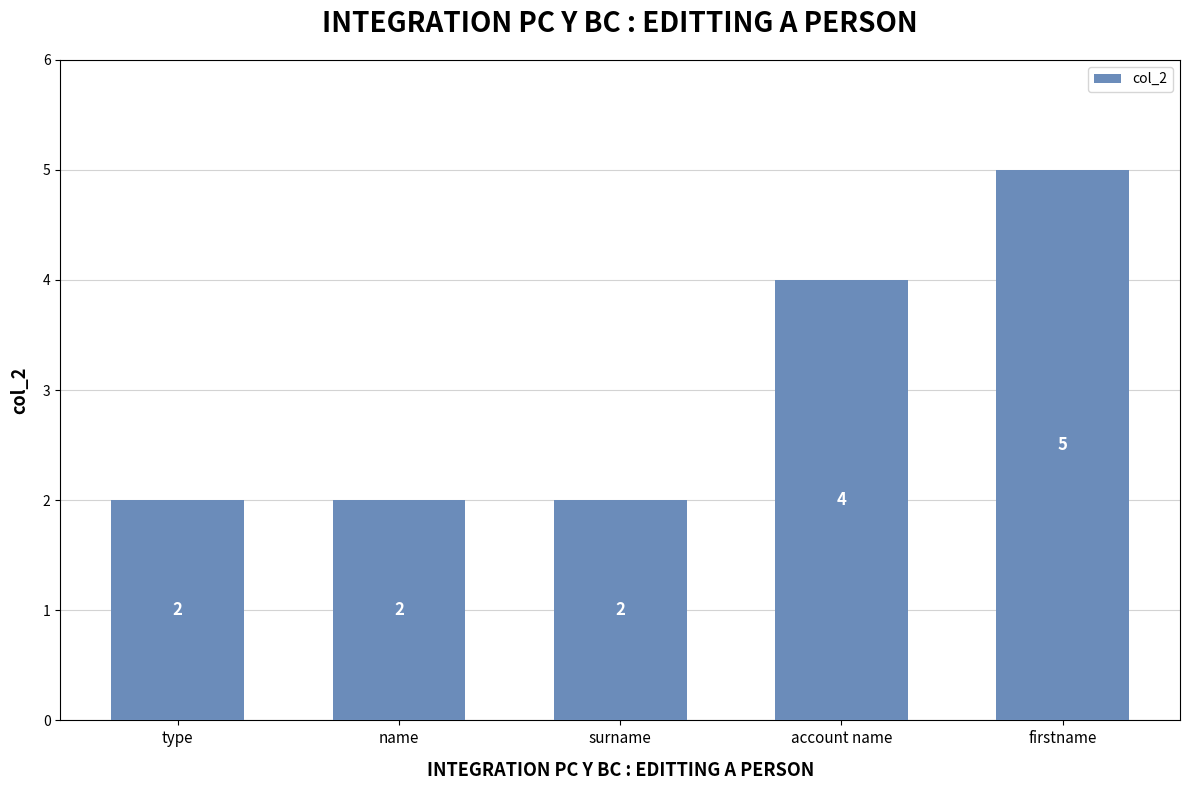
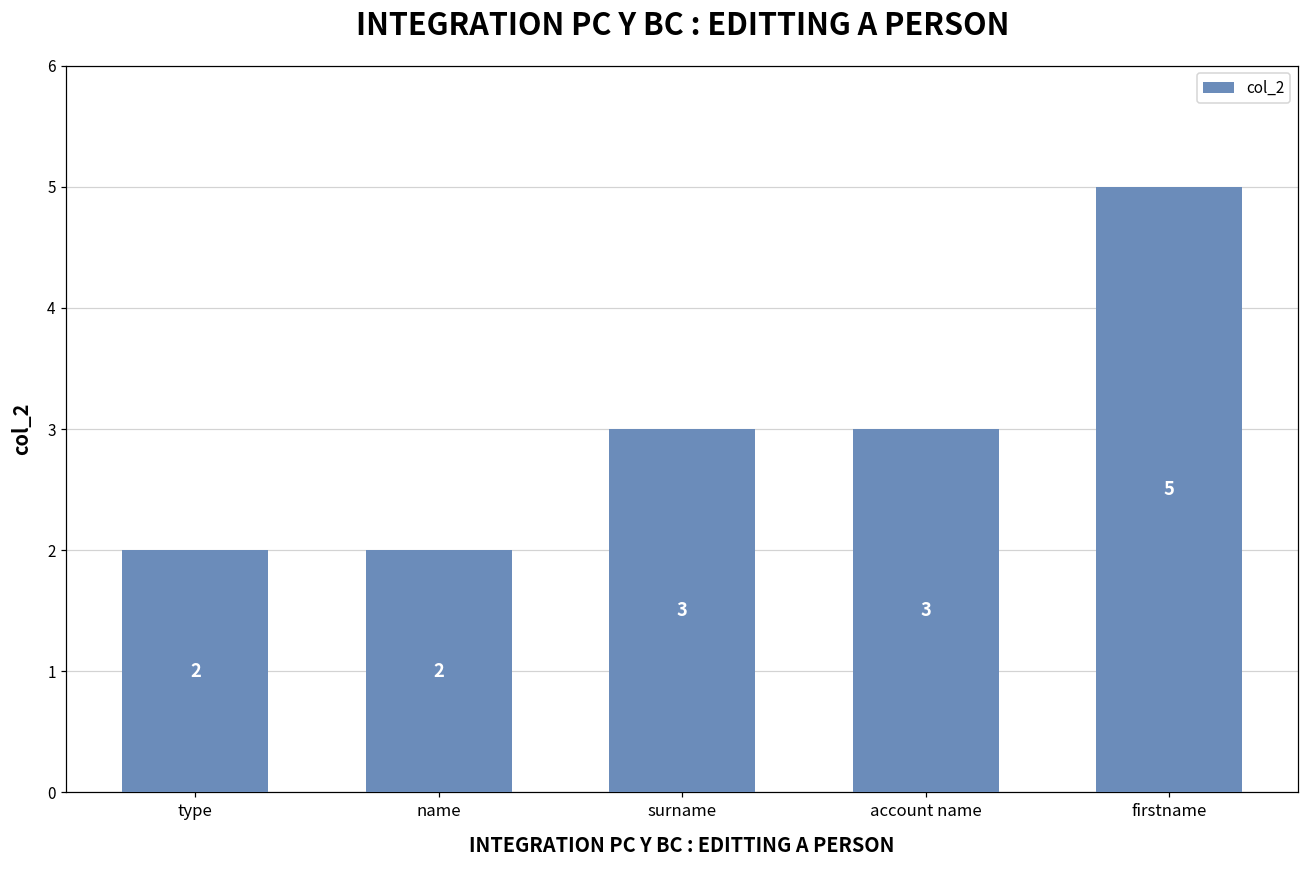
surname: 2 -> 3
account name: 4 -> 3
